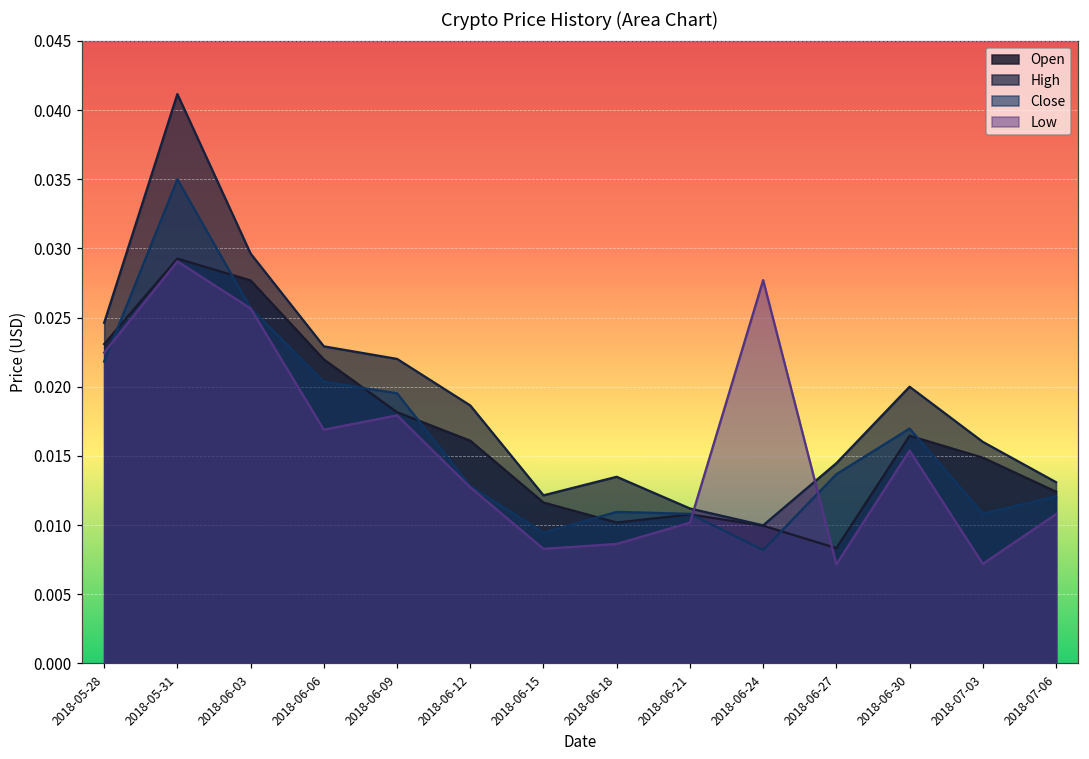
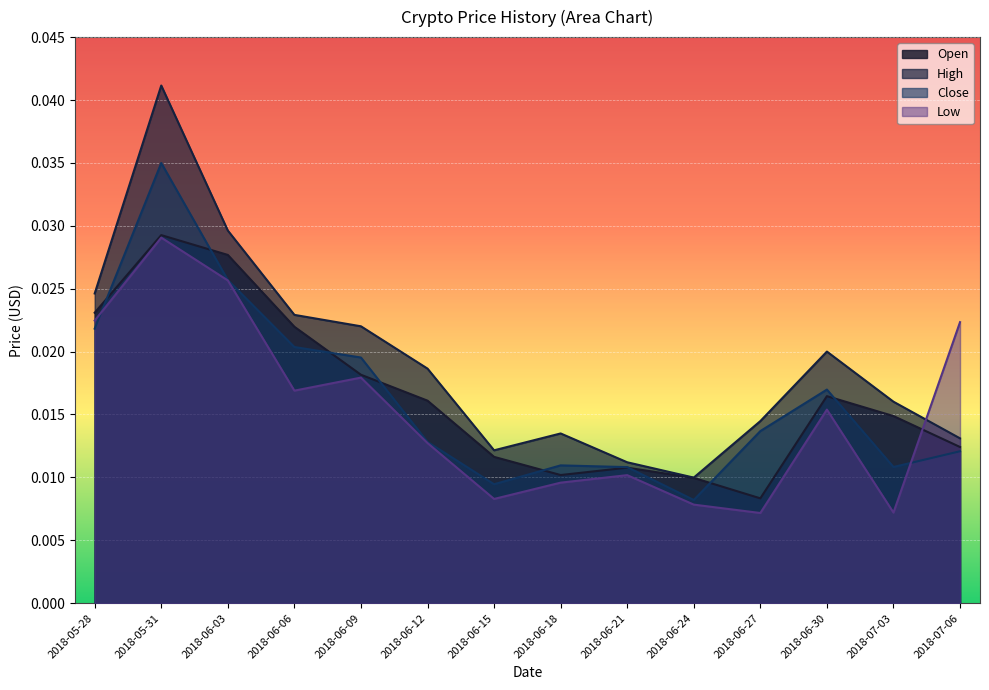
Low, 2018-06-18: 0.0086 -> 0.0096
Low, 2018-06-24: 0.0277 -> 0.0078
Low, 2018-07-06: 0.0108 -> 0.0223
